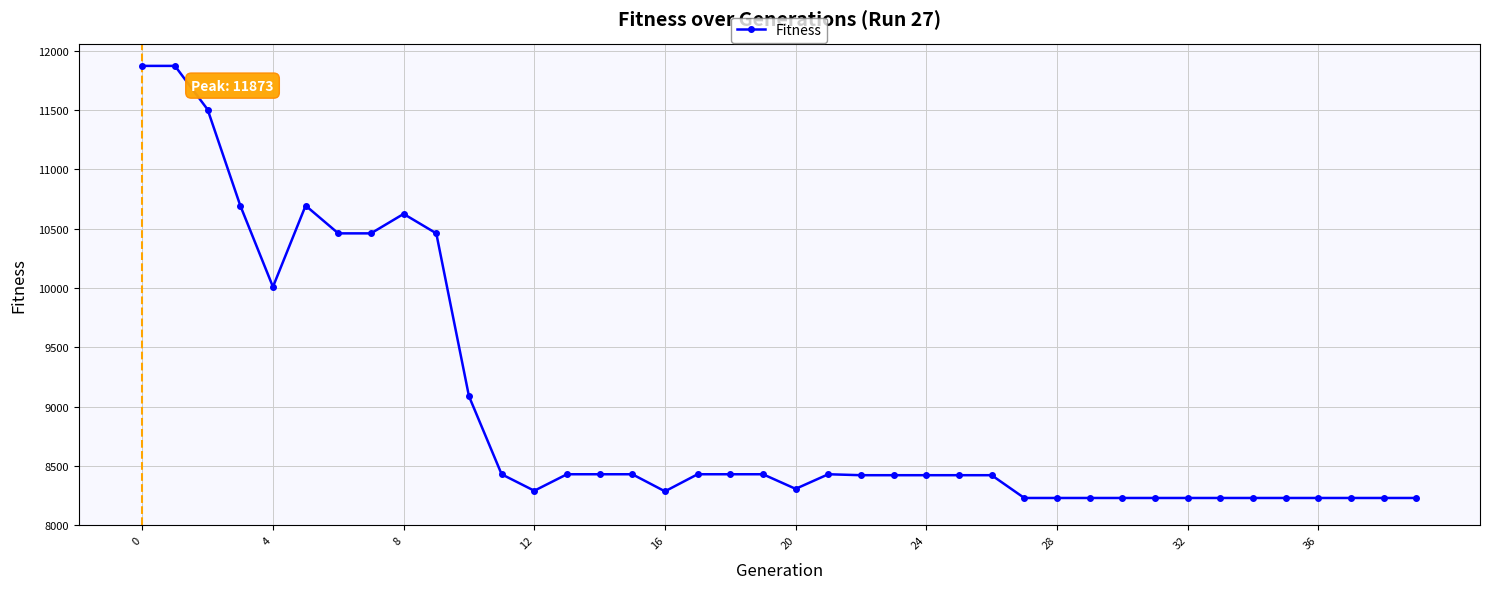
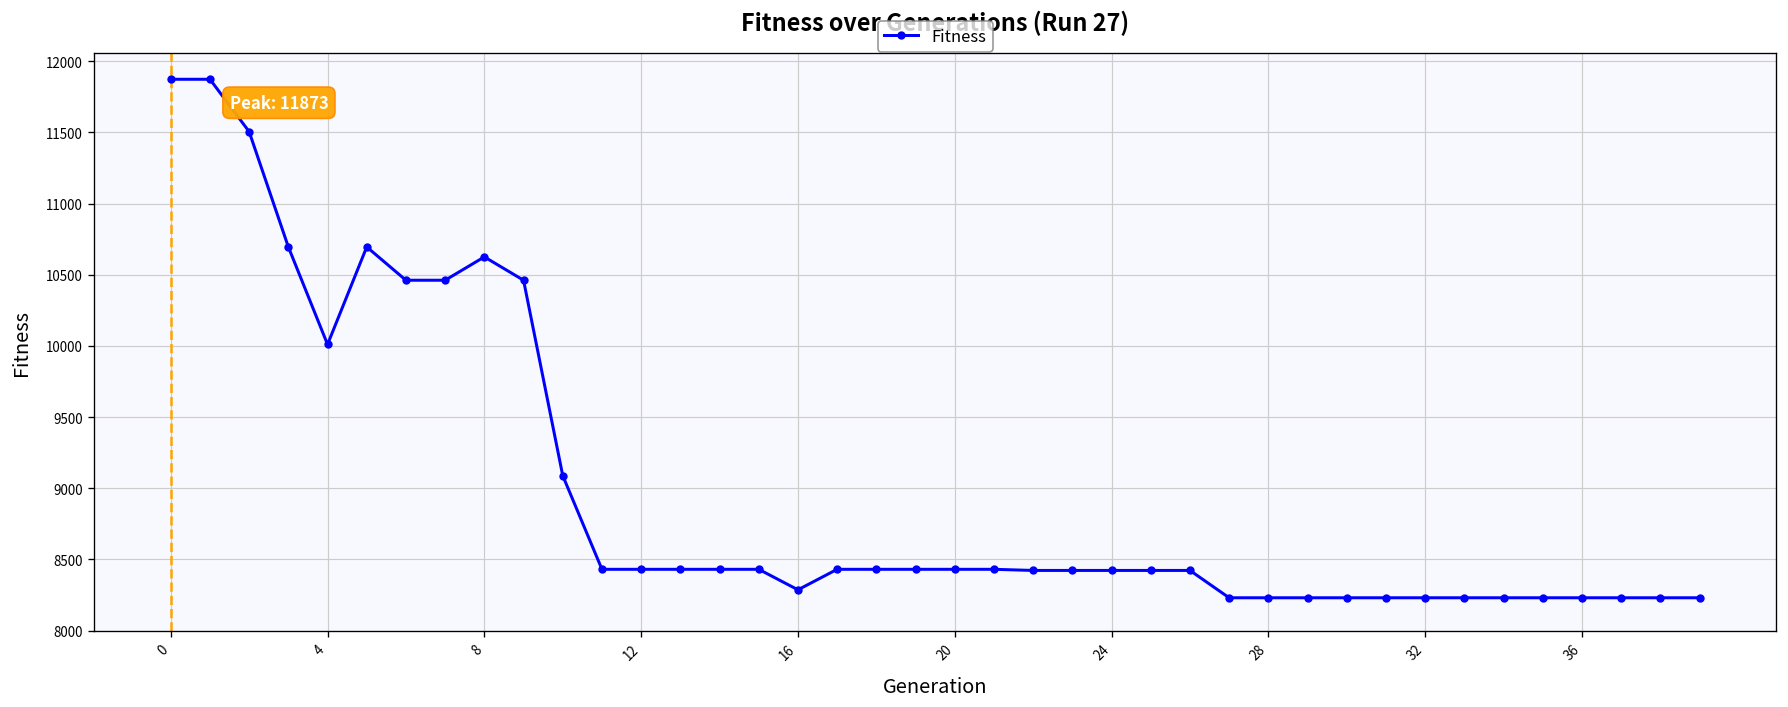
12: 8290 -> 8430
20: 8310 -> 8430
